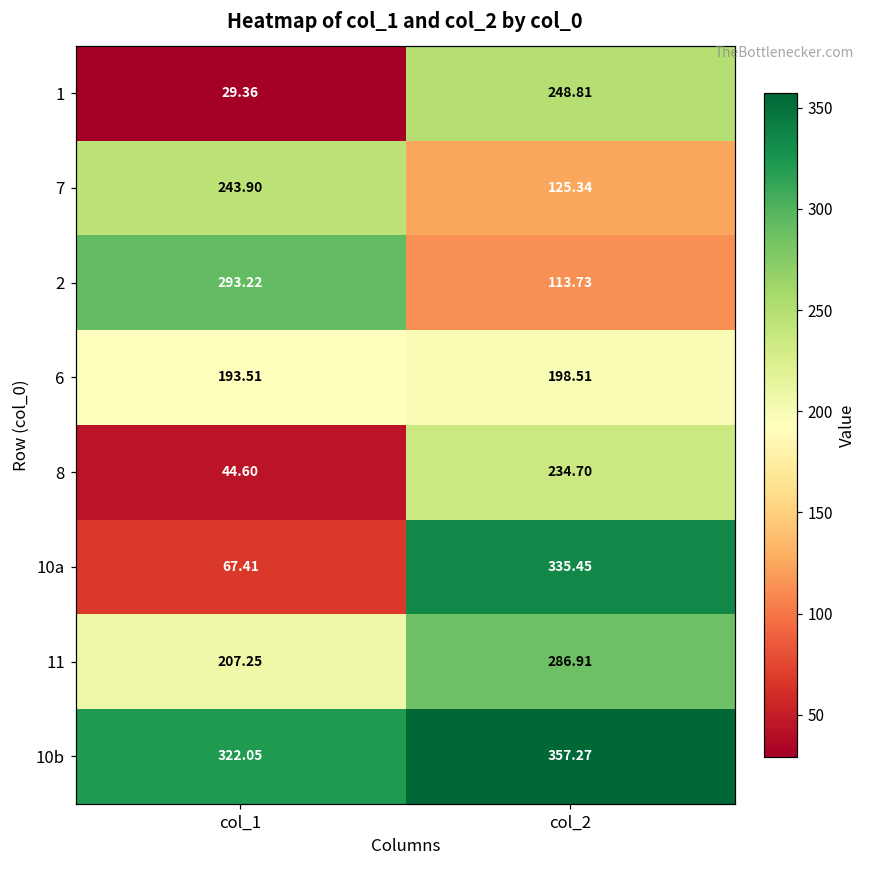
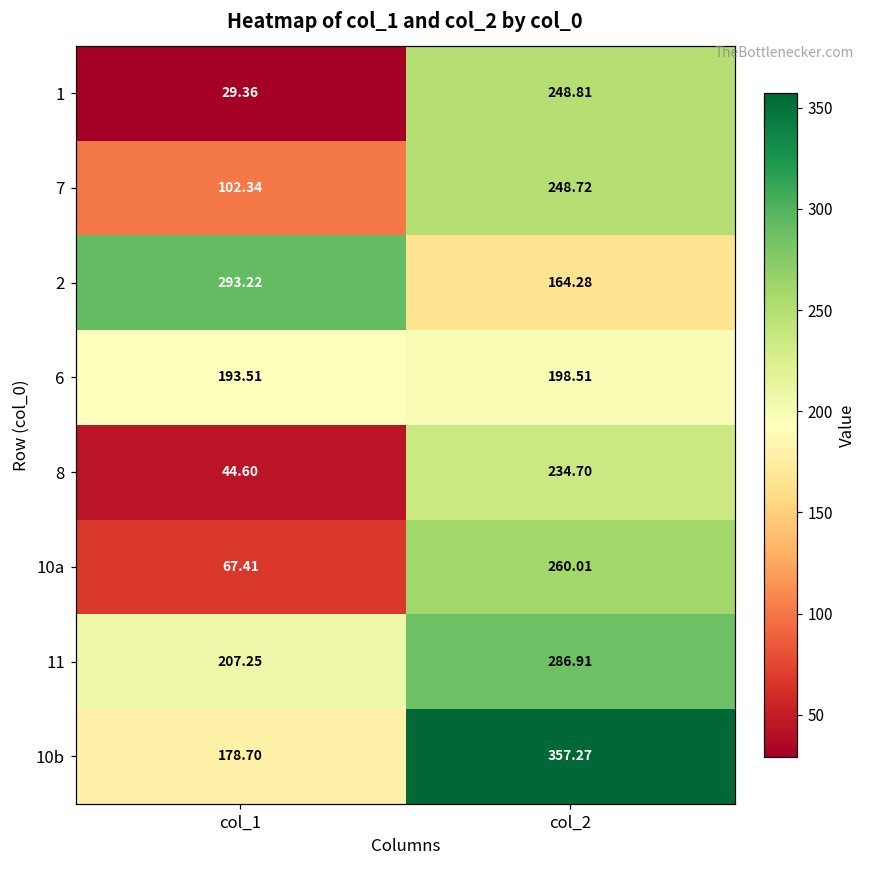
7, col_1: 243.90 -> 102.34
7, col_2: 125.34 -> 248.72
2, col_2: 113.73 -> 164.28
10a, col_2: 335.45 -> 260.01
10b, col_1: 322.05 -> 178.70
